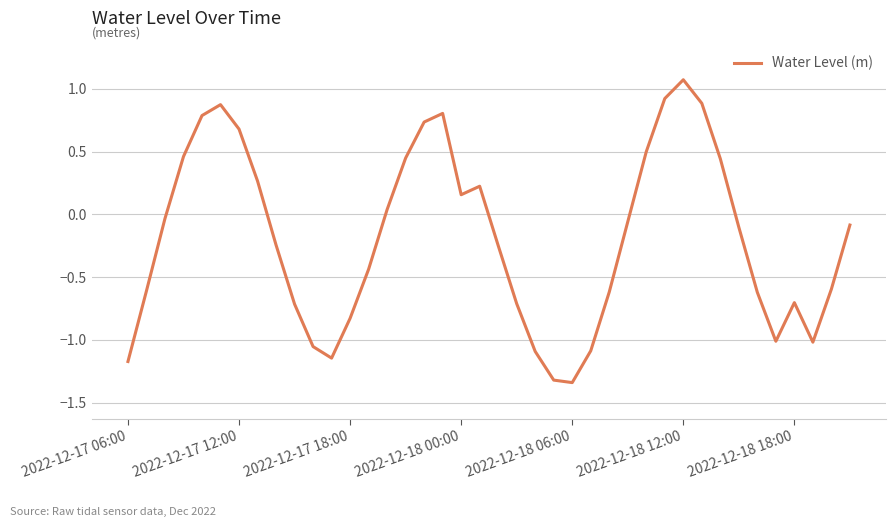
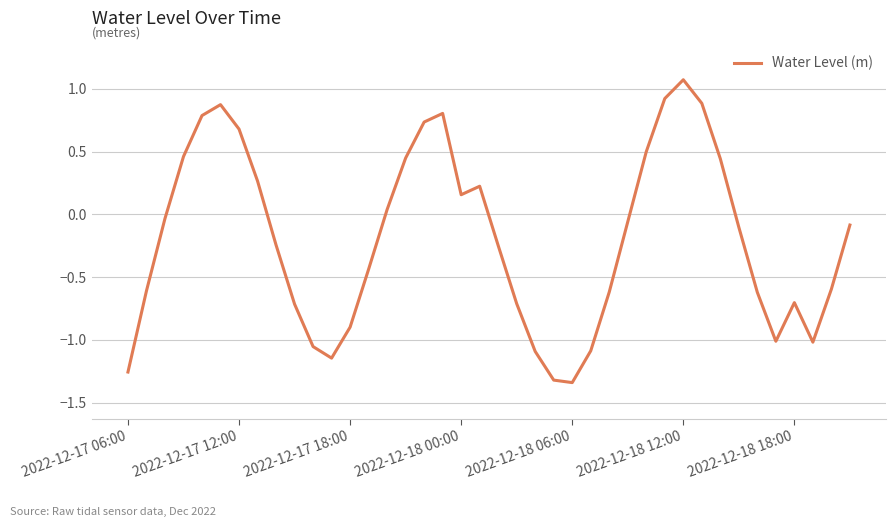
2022-12-17 06:00: -1.17 -> -1.26
2022-12-17 18:00: -0.83 -> -0.90
